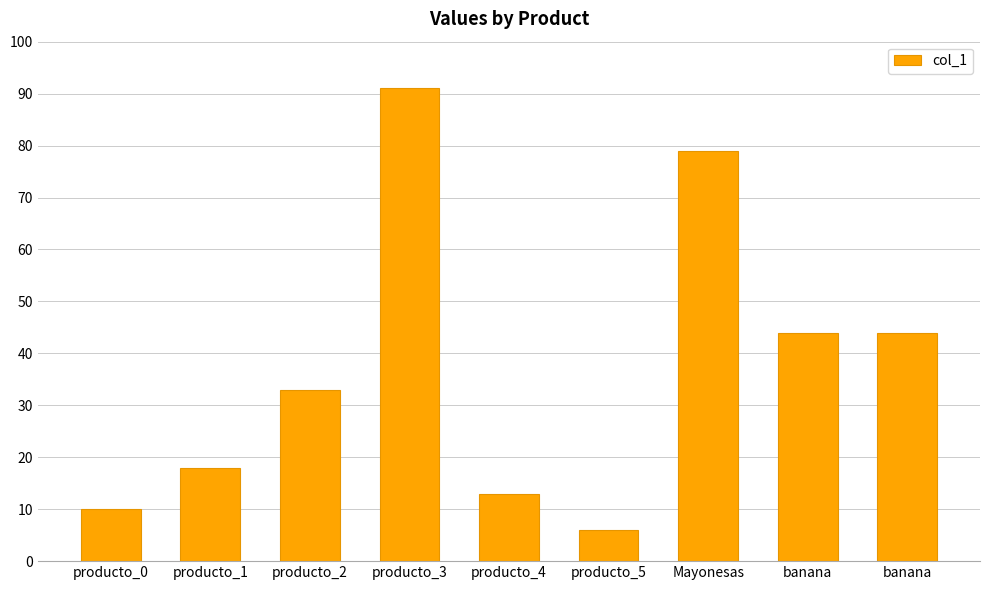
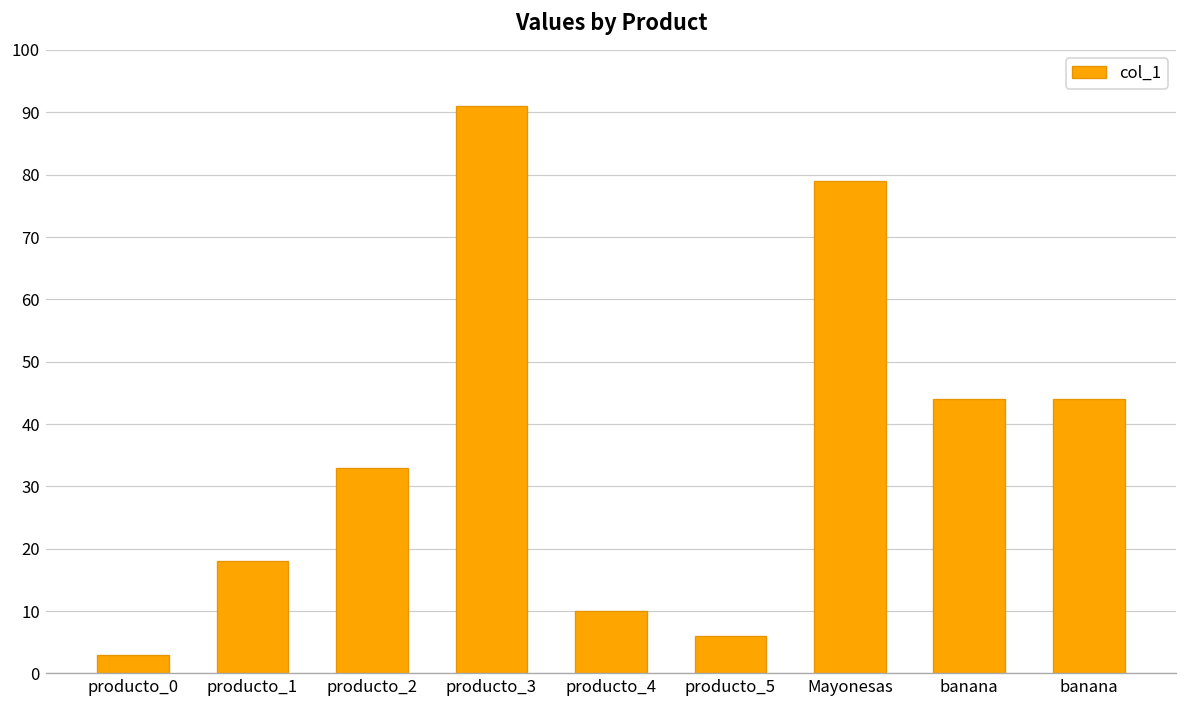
producto_0: 10 -> 3
producto_4: 13 -> 10
